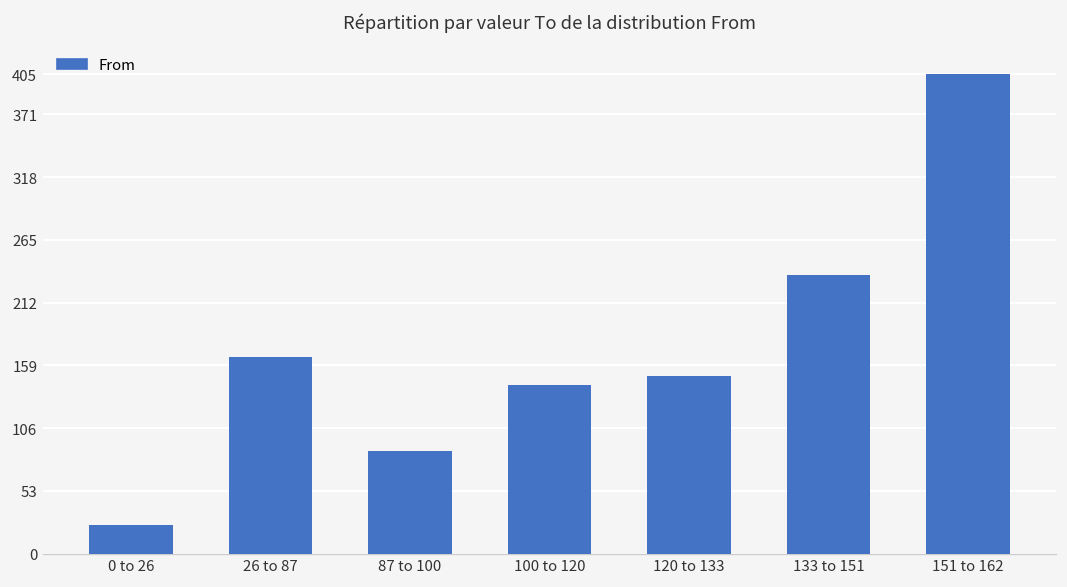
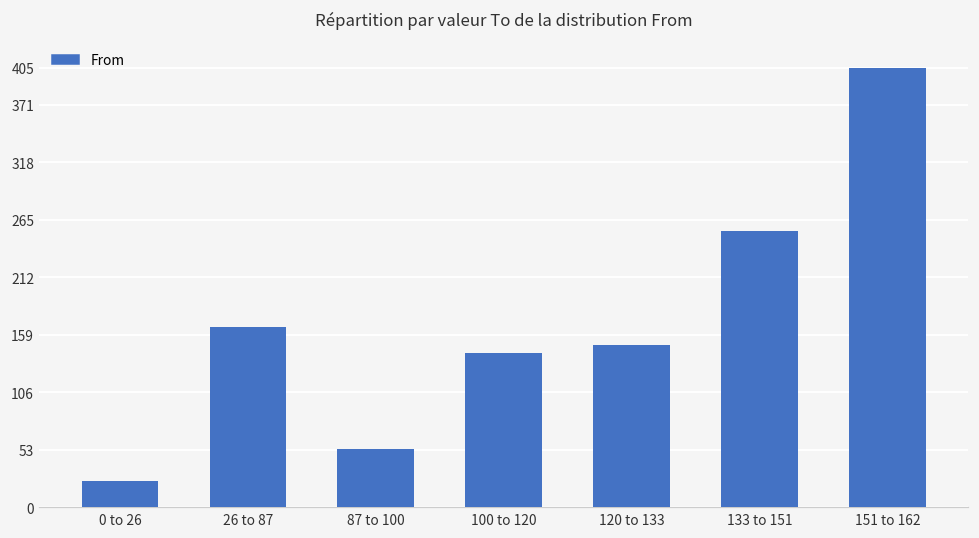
87 to 100: 90 -> 50
133 to 151: 240 -> 260
